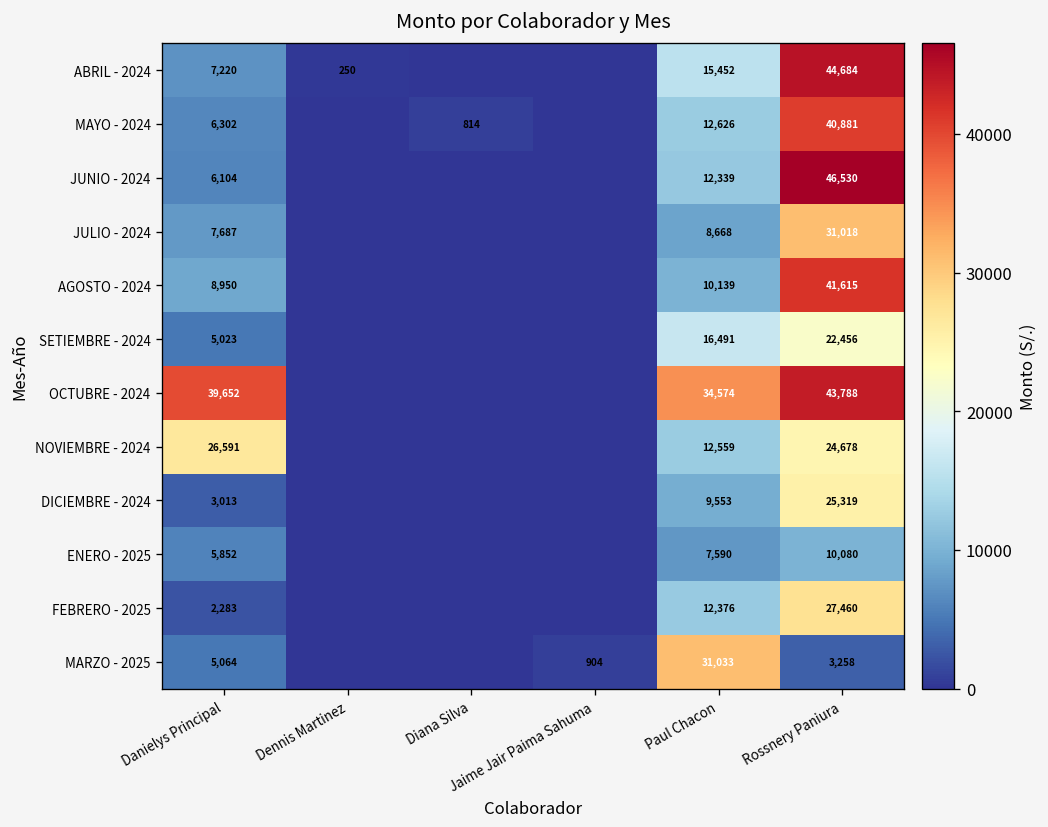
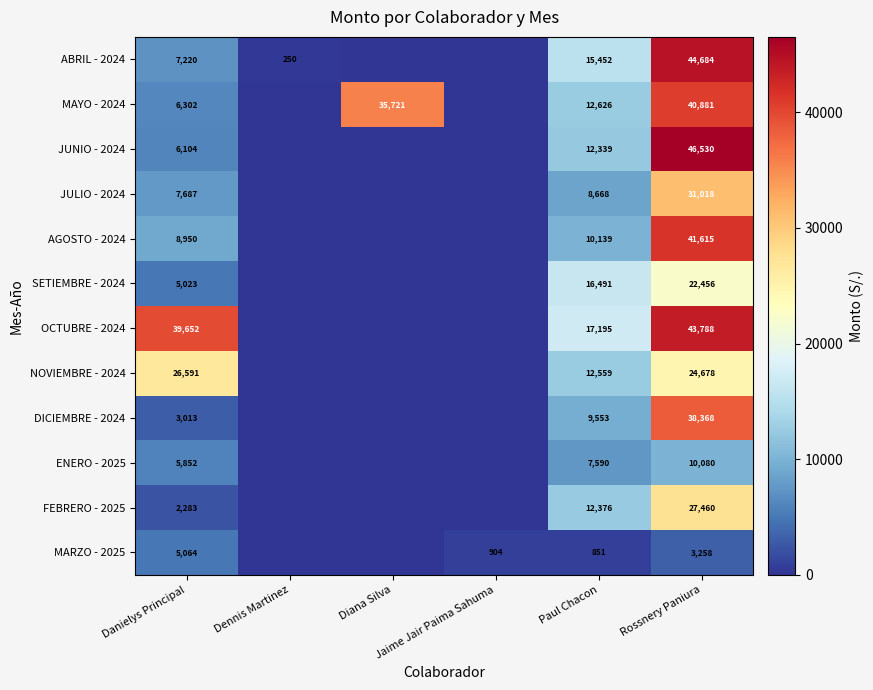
MAYO - 2024, Diana Silva: 814 -> 35,721
OCTUBRE - 2024, Paul Chacon: 34,574 -> 17,195
DICIEMBRE - 2024, Rossnery Paniura: 25,319 -> 38,368
MARZO - 2025, Paul Chacon: 31,033 -> 851
